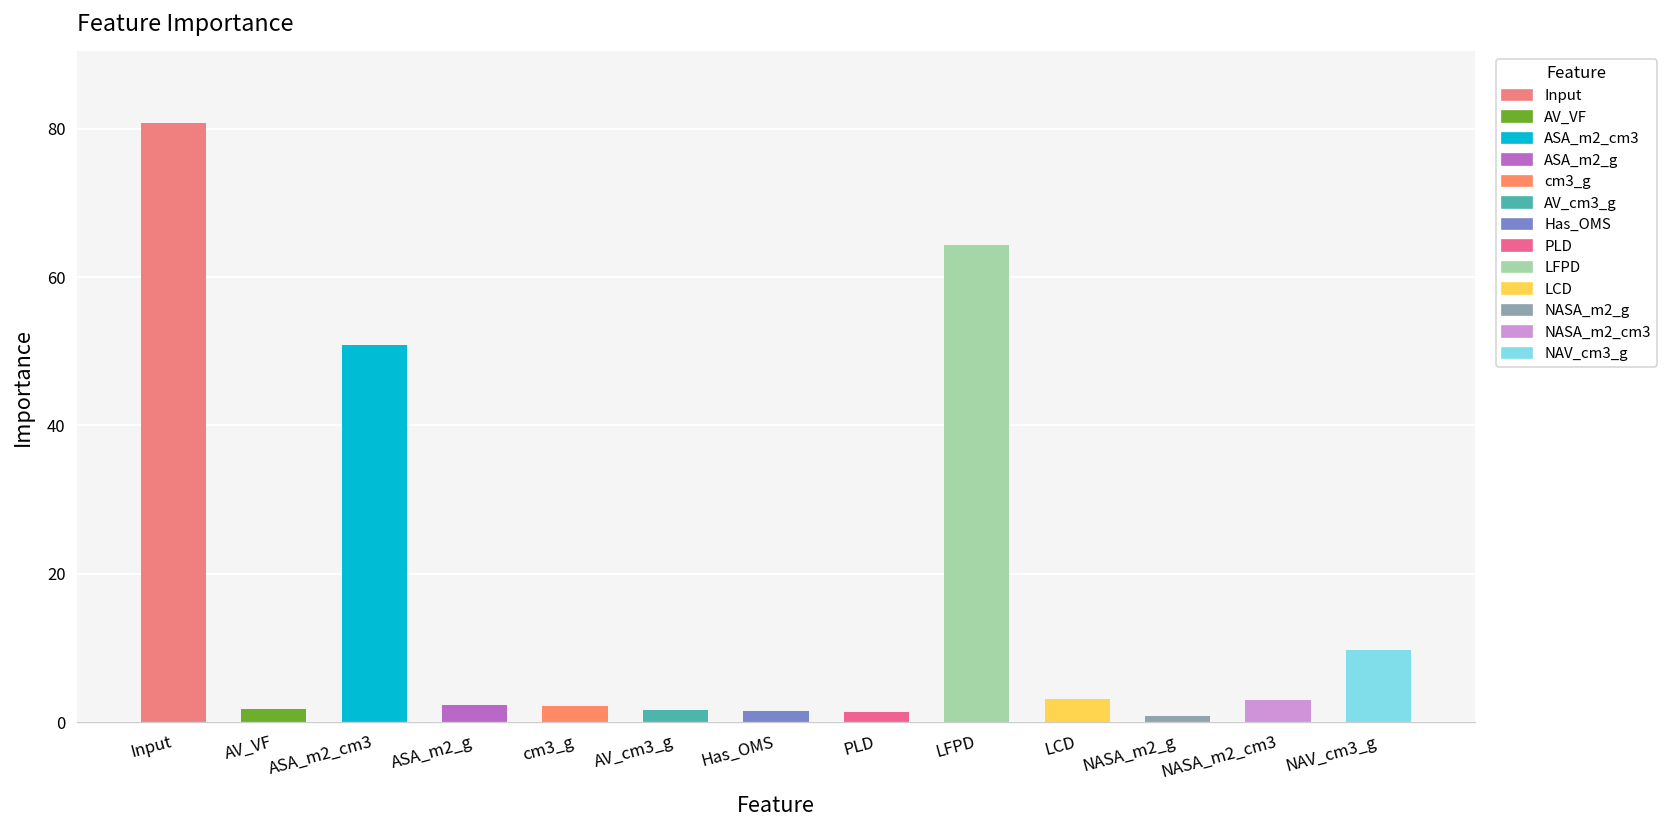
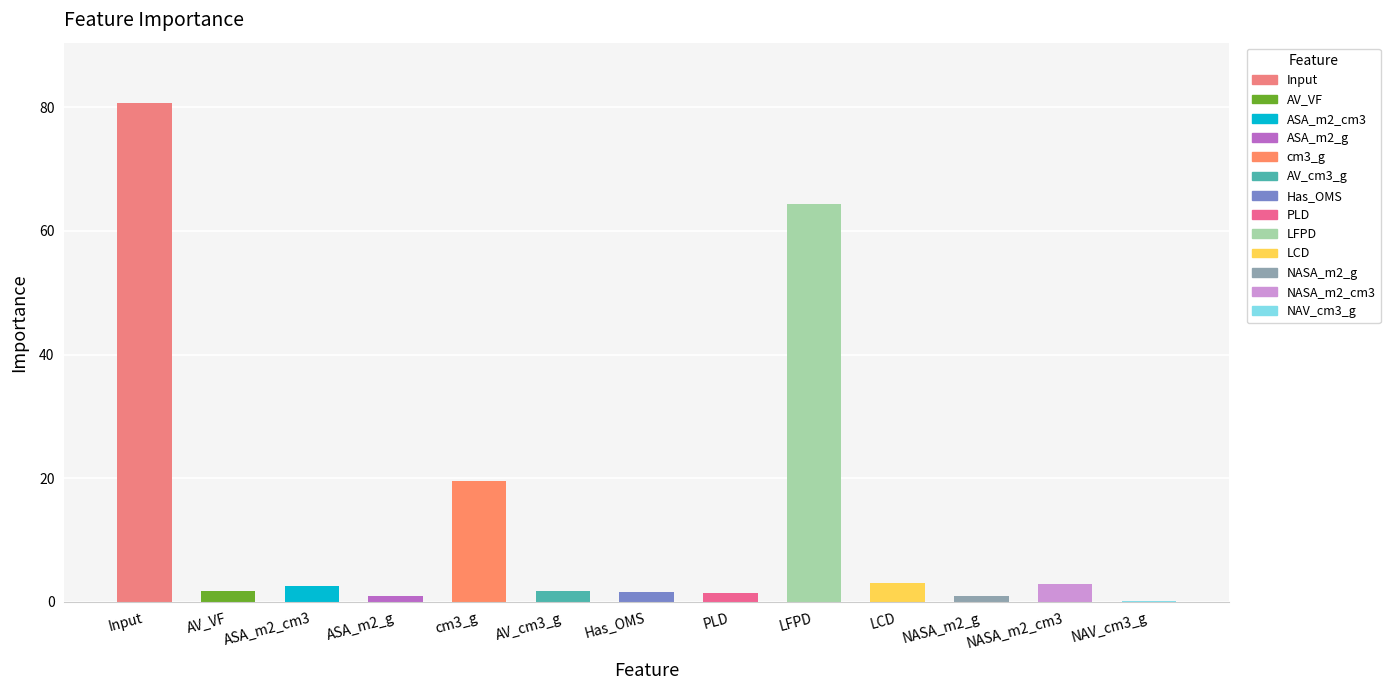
ASA_m2_cm3: 51 -> 3
ASA_m2_g: 2 -> 1
cm3_g: 2 -> 20
NAV_cm3_g: 10 -> 0
